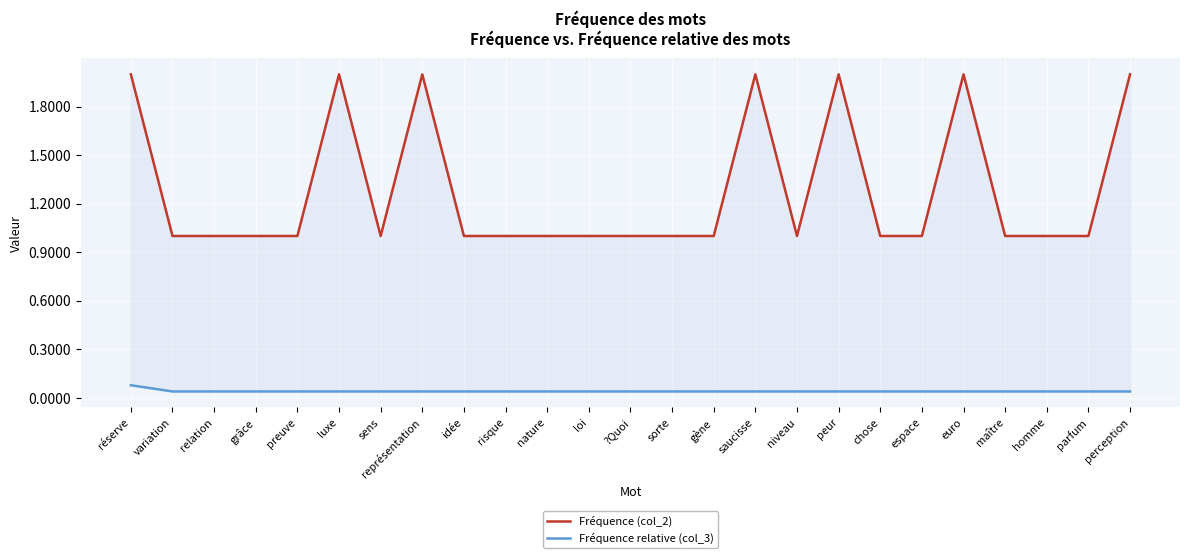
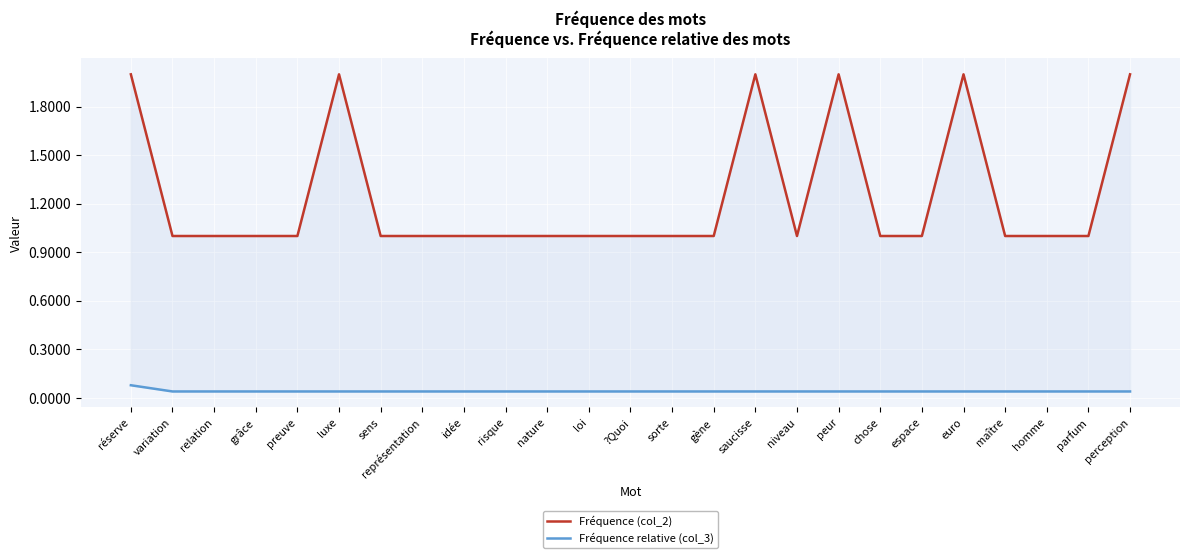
Fréquence (col_2), représentation: 2 -> 1
